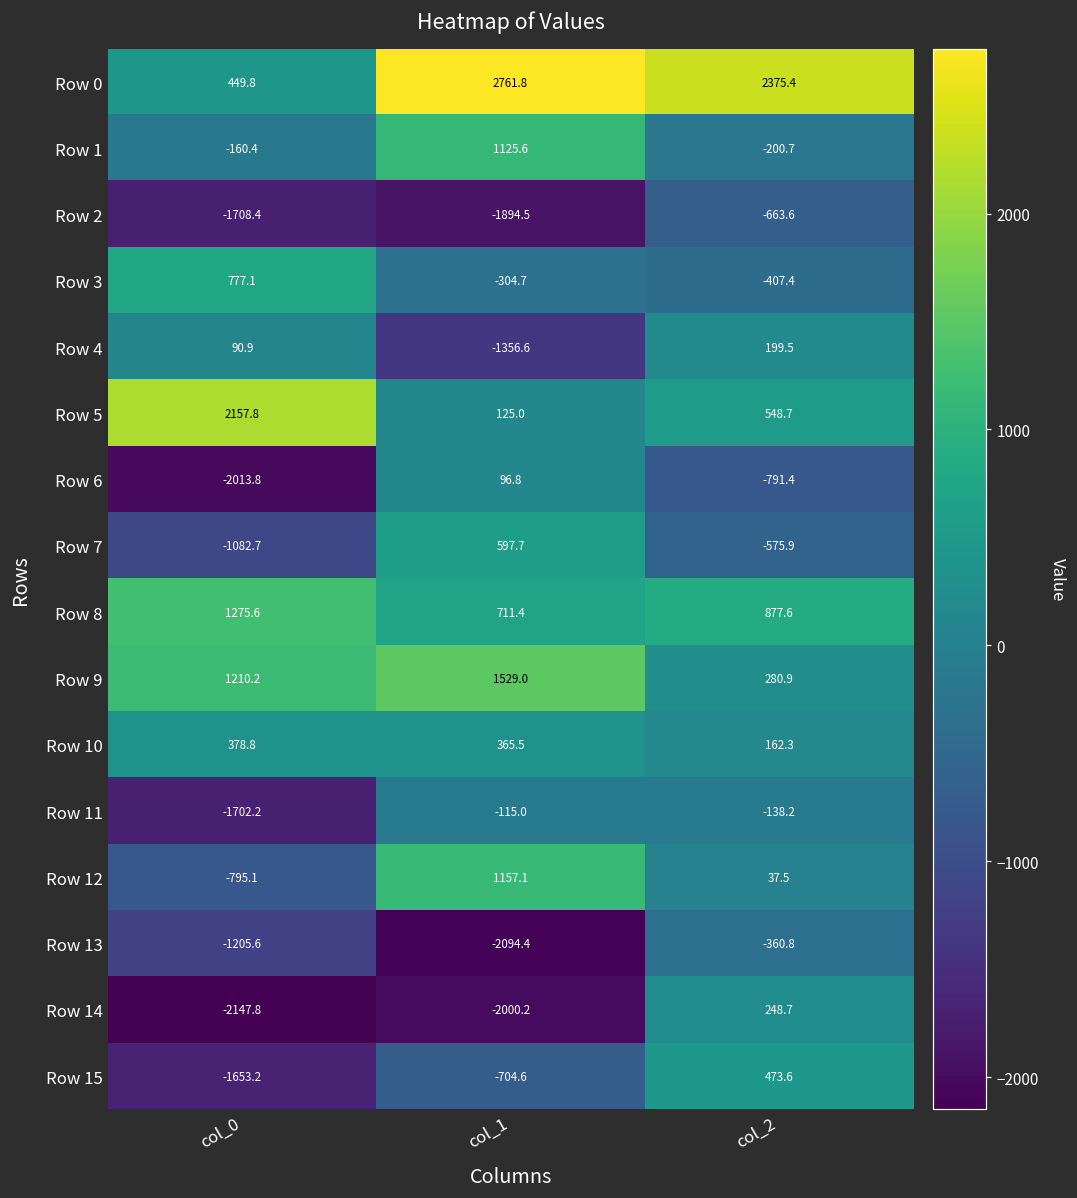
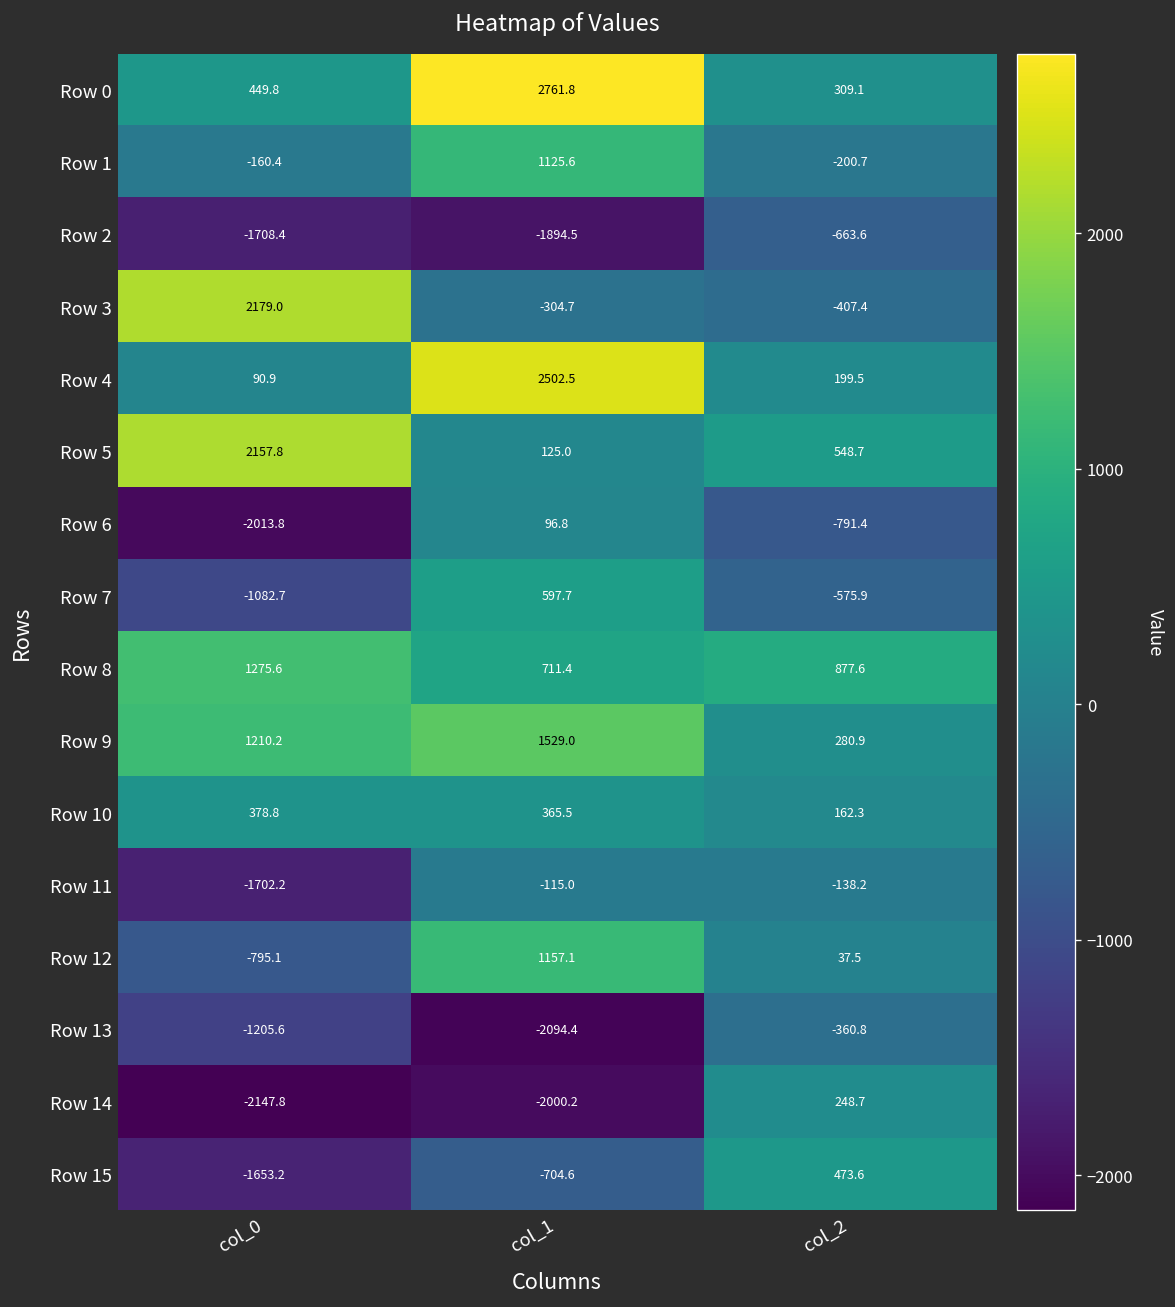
Row 0, col_2: 2375.4 -> 309.1
Row 3, col_0: 777.1 -> 2179.0
Row 4, col_1: -1356.6 -> 2502.5
